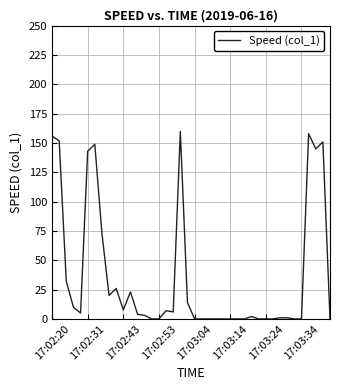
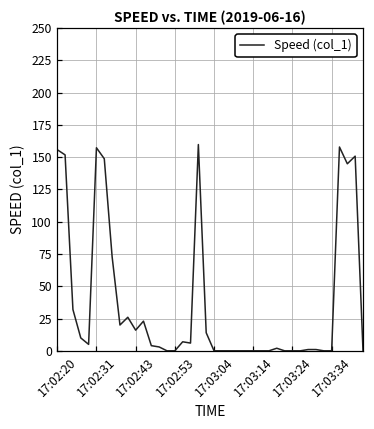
17:02:31: 143 -> 157
17:02:43: 8 -> 16
